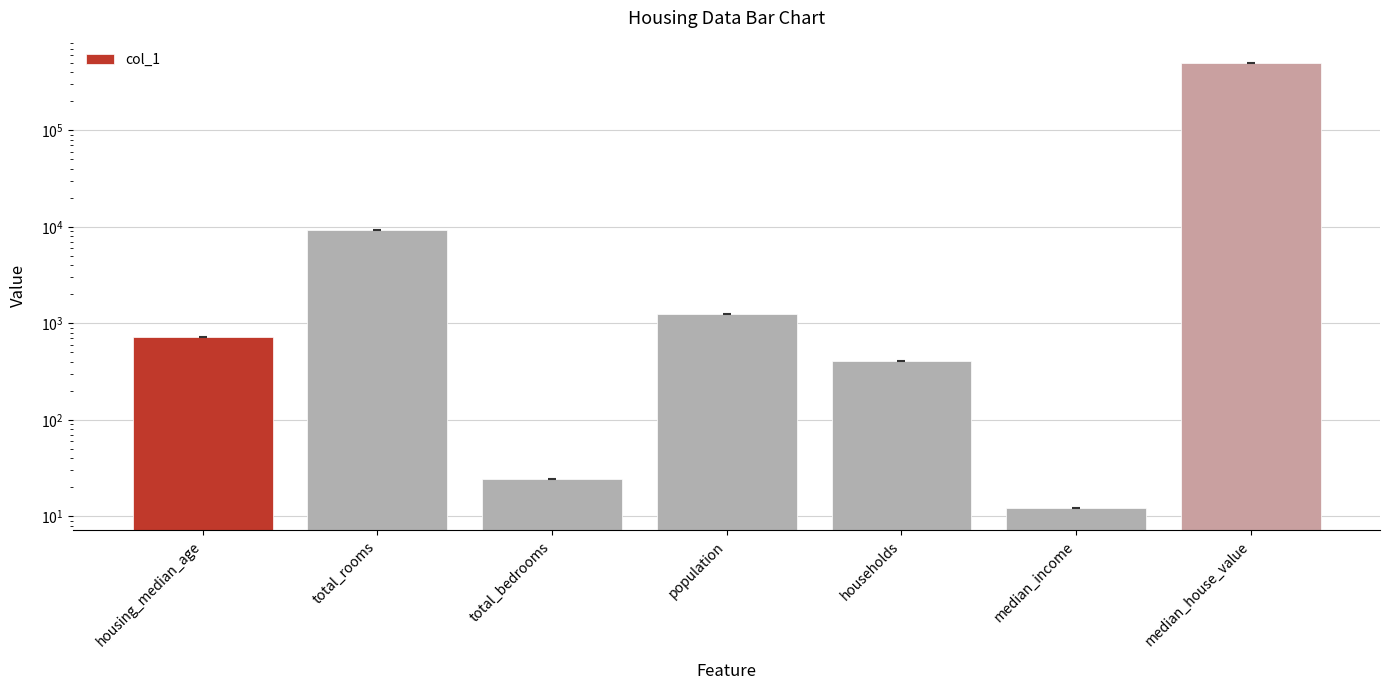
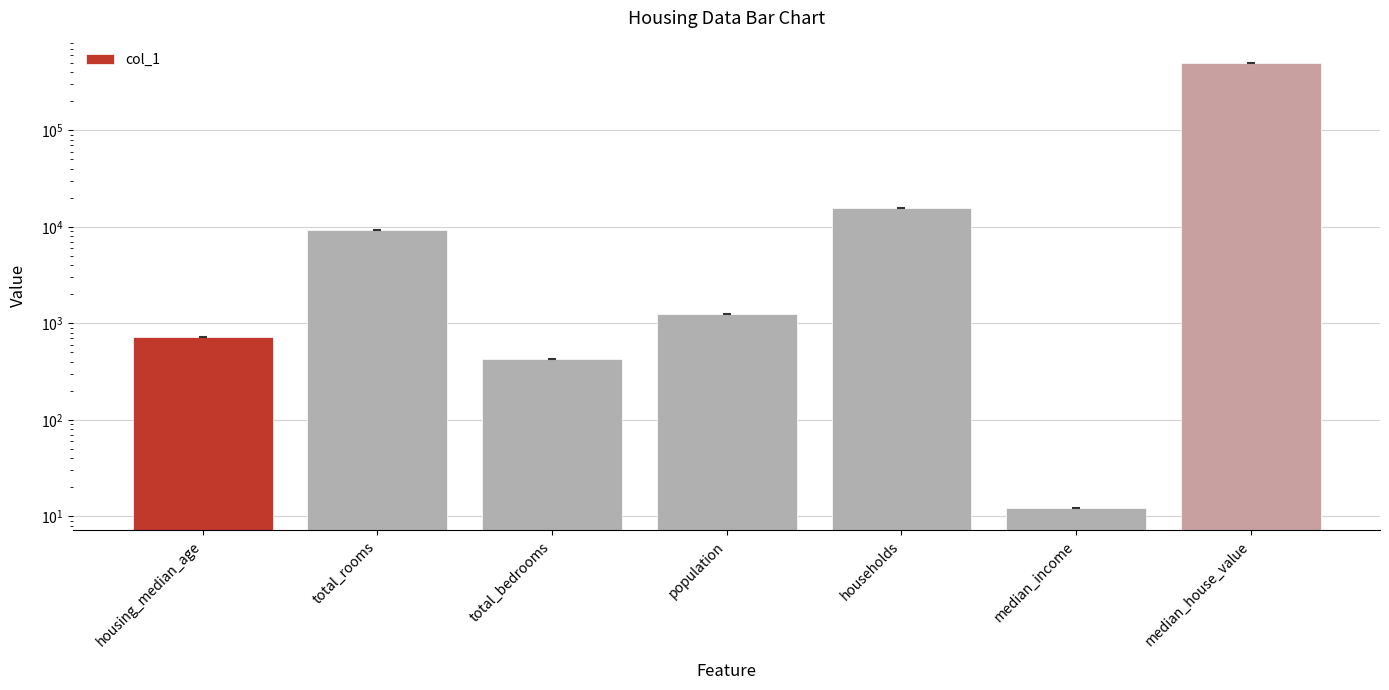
col_1, total_bedrooms: 24 -> 400
col_1, households: 410 -> 16000
